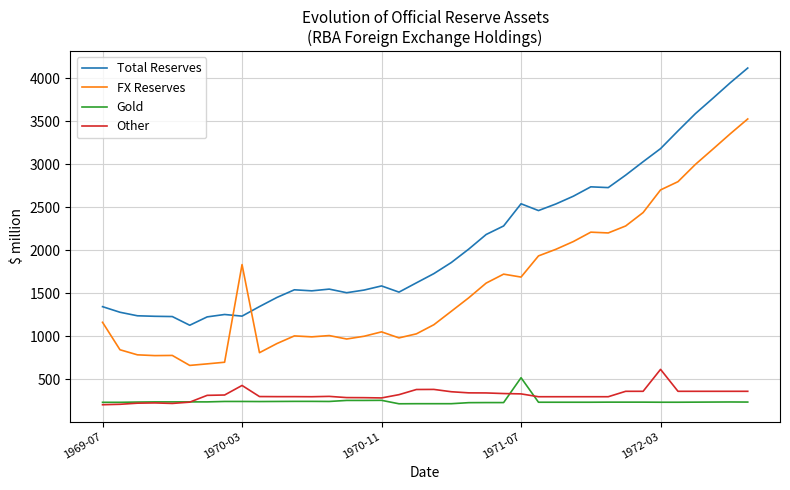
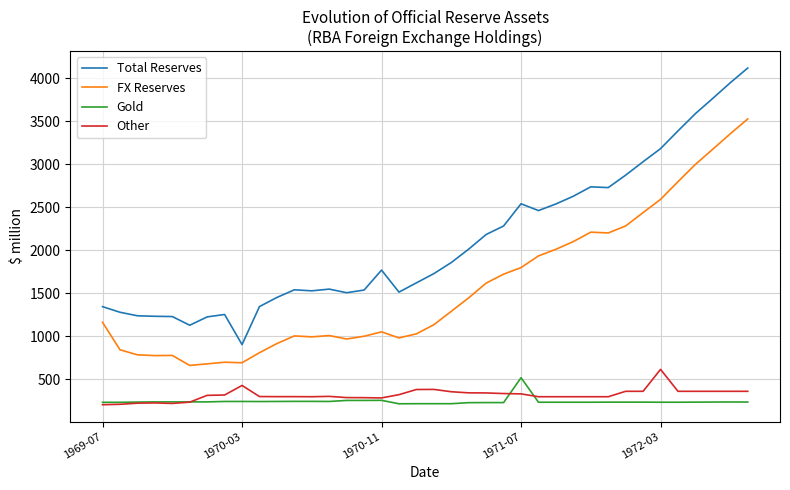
Total Reserves, 1970-03: 1200 -> 900
FX Reserves, 1970-03: 1800 -> 700
Total Reserves, 1970-11: 1600 -> 1800
FX Reserves, 1971-07: 1700 -> 1800
FX Reserves, 1972-03: 2700 -> 2600
